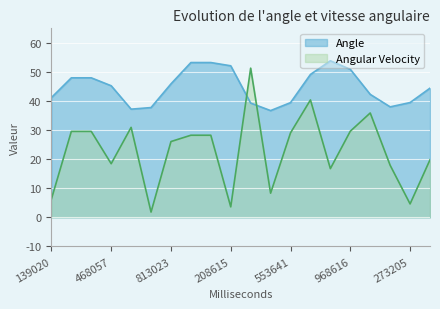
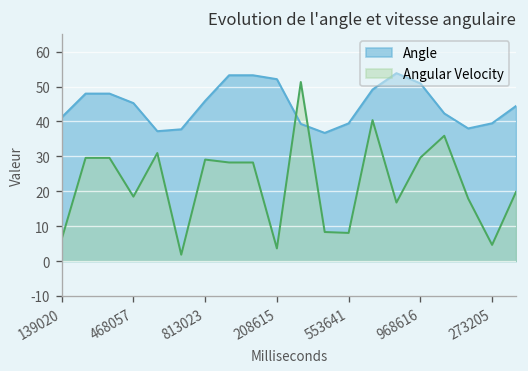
Angular Velocity, 813023: 26 -> 29
Angular Velocity, 553641: 29 -> 8
